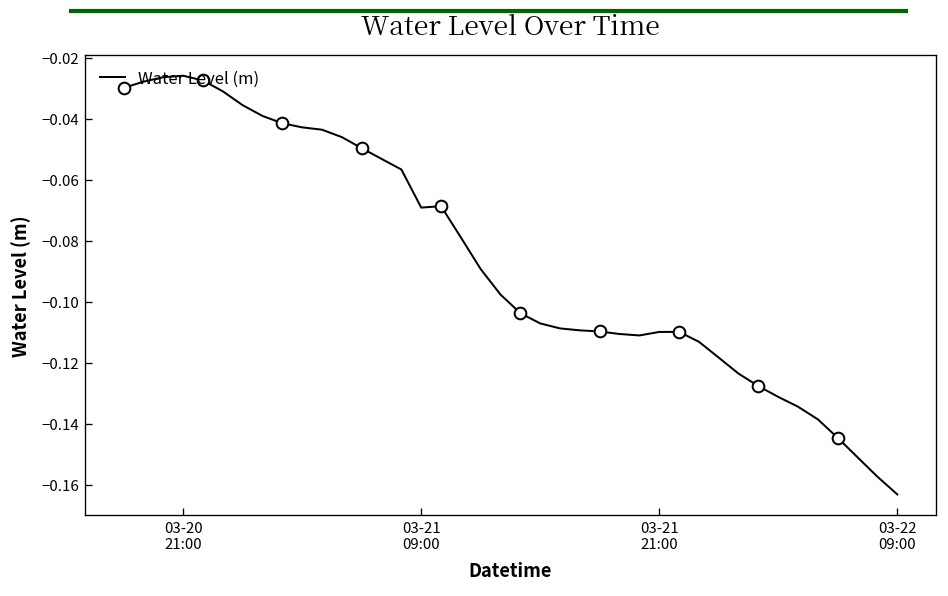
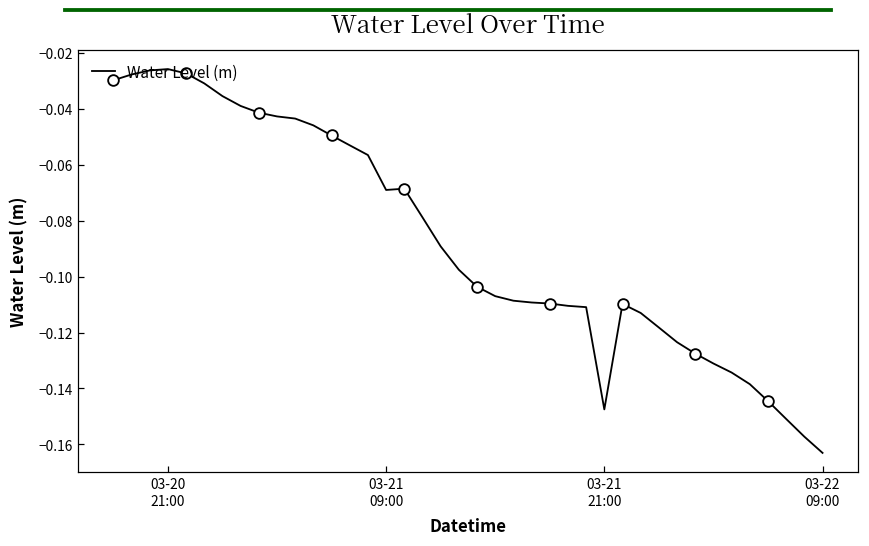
Water Level (m), 03-21 21:00: -0.110 -> -0.147
